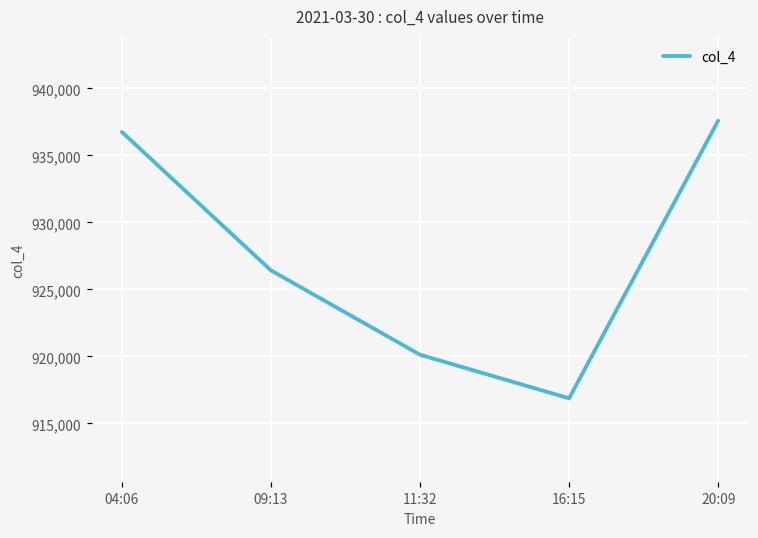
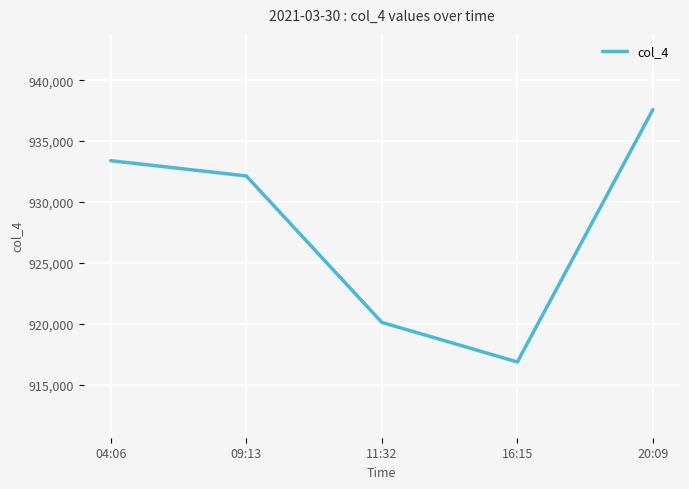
04:06: 936,700 -> 933,400
09:13: 926,400 -> 932,100
